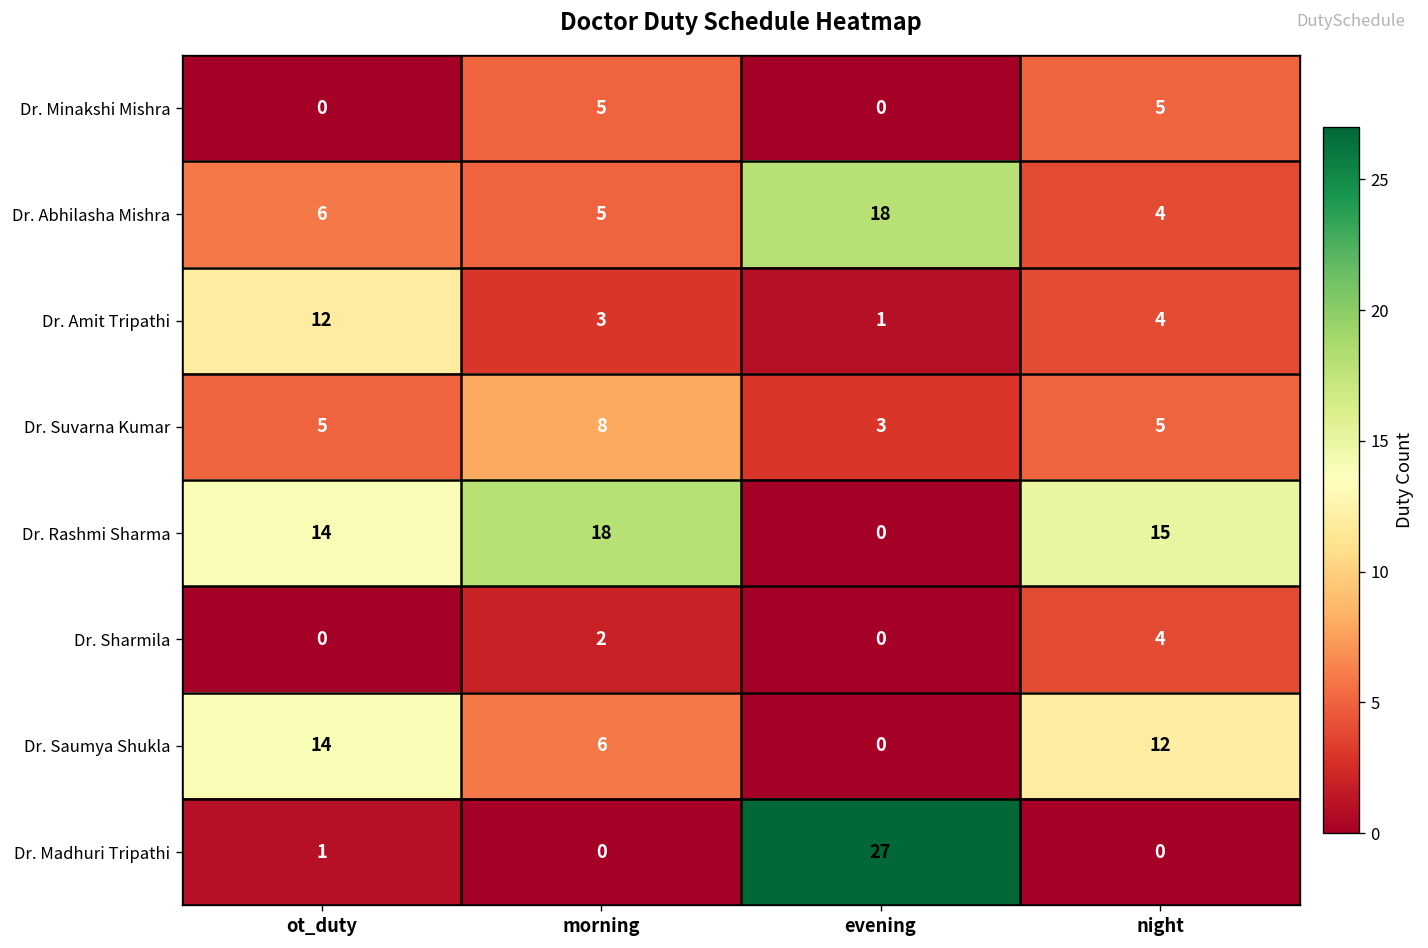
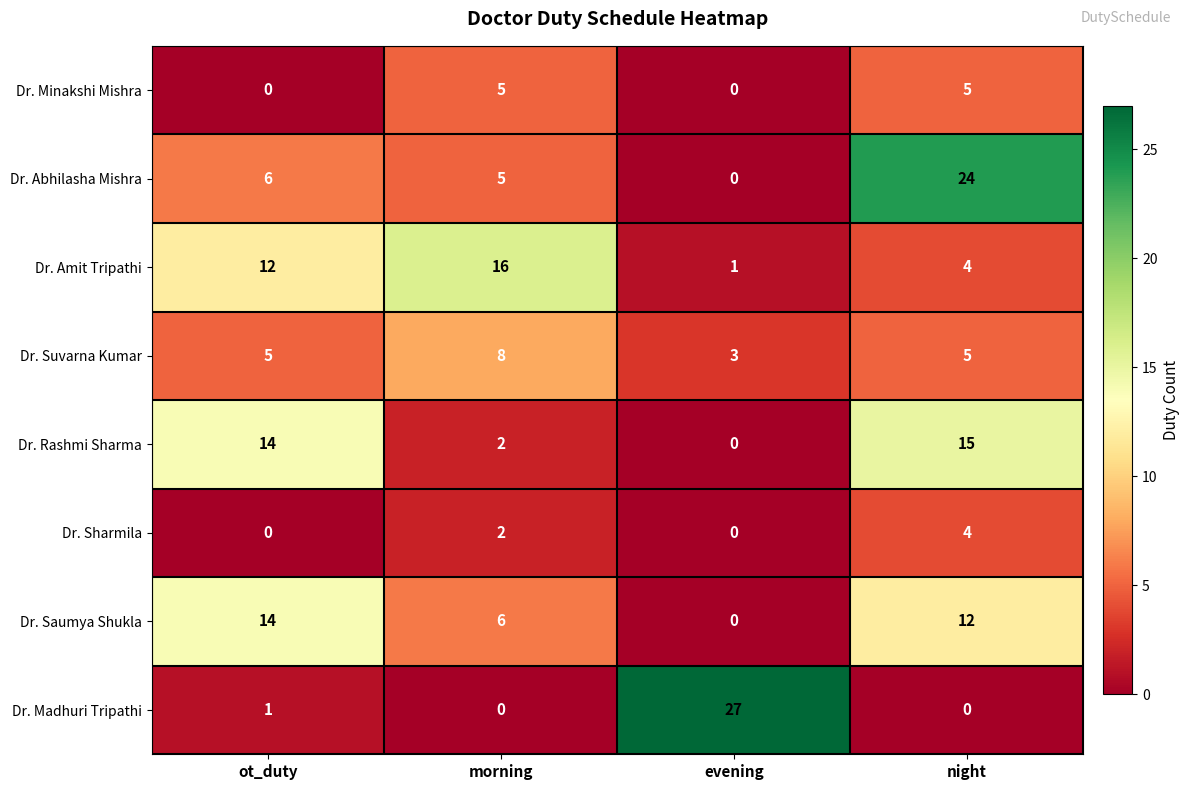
Dr. Abhilasha Mishra, evening: 18 -> 0
Dr. Abhilasha Mishra, night: 4 -> 24
Dr. Amit Tripathi, morning: 3 -> 16
Dr. Rashmi Sharma, morning: 18 -> 2
